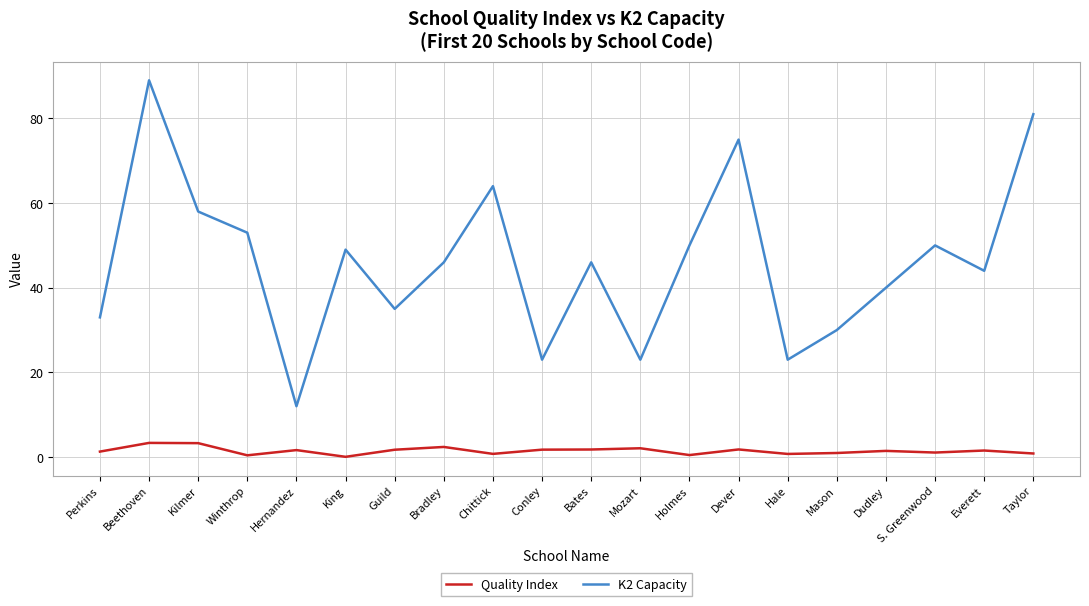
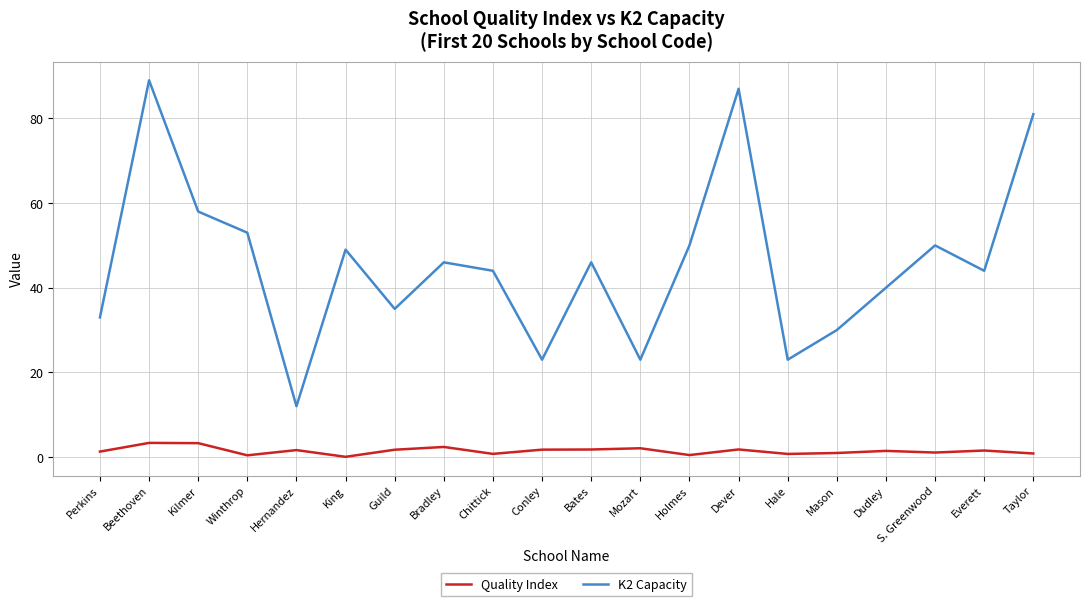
K2 Capacity, Chittick: 64 -> 44
K2 Capacity, Dever: 75 -> 87
